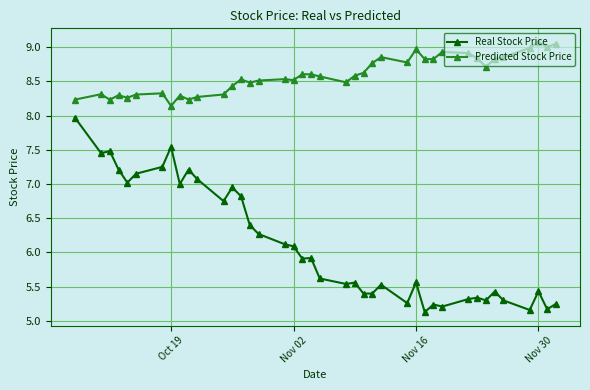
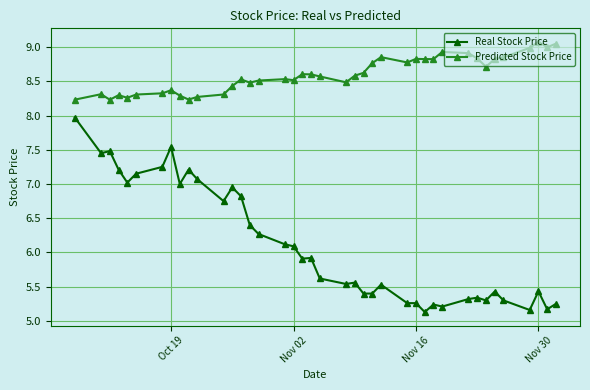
Predicted Stock Price, Oct 19: 8.1 -> 8.4
Real Stock Price, Nov 16: 5.6 -> 5.3
Predicted Stock Price, Nov 16: 9.0 -> 8.8
